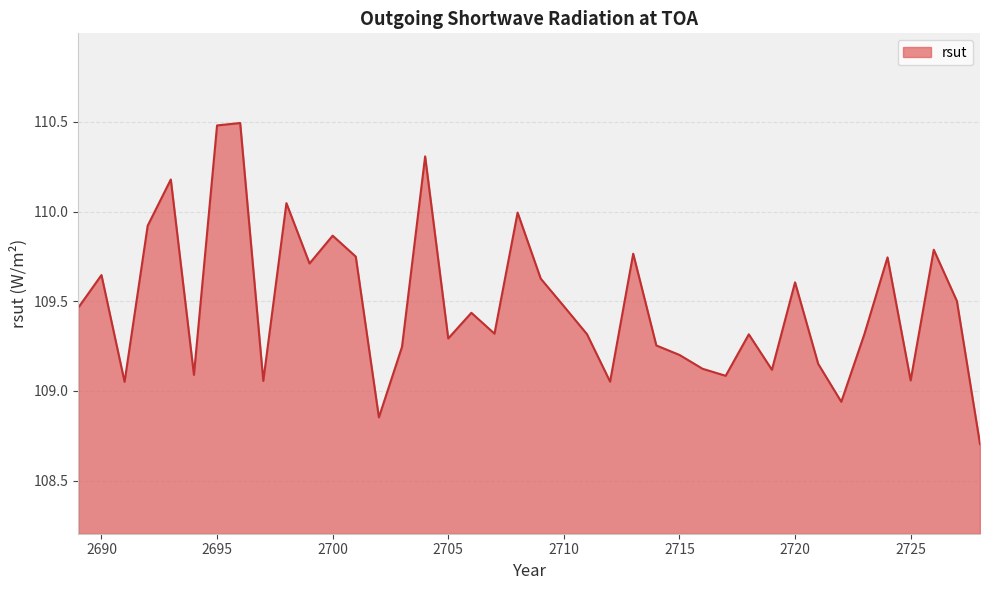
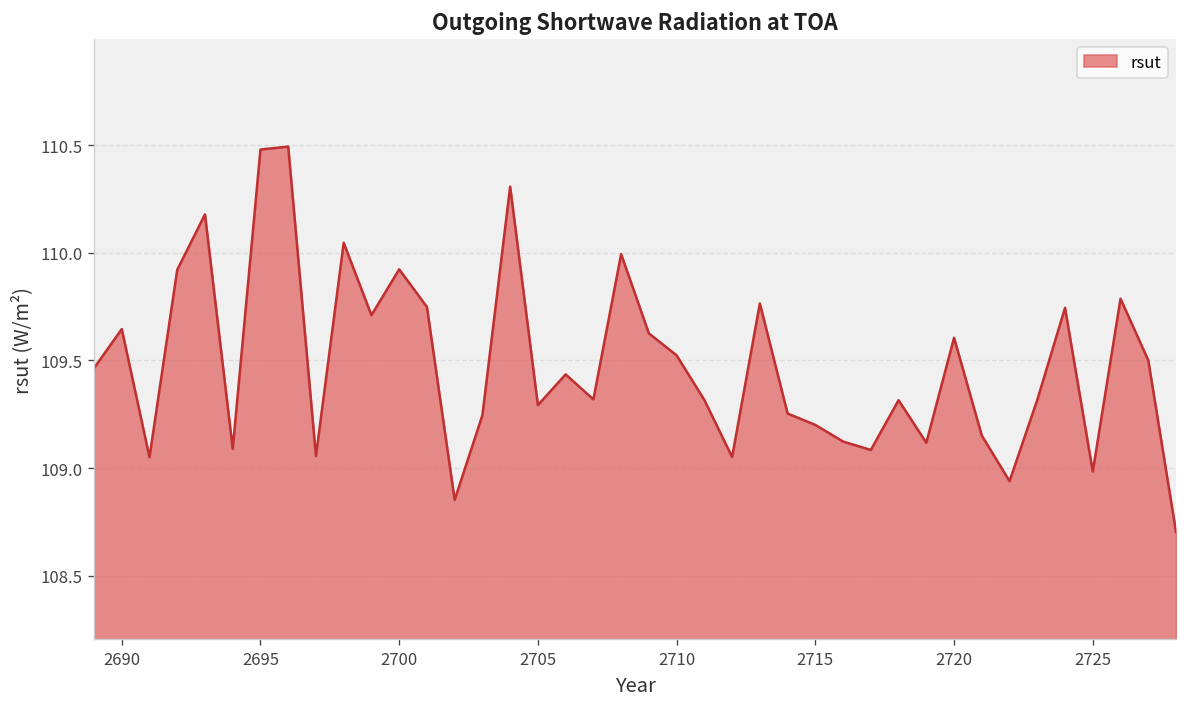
2700: 109.87 -> 109.92
2710: 109.47 -> 109.52
2725: 109.06 -> 108.98
